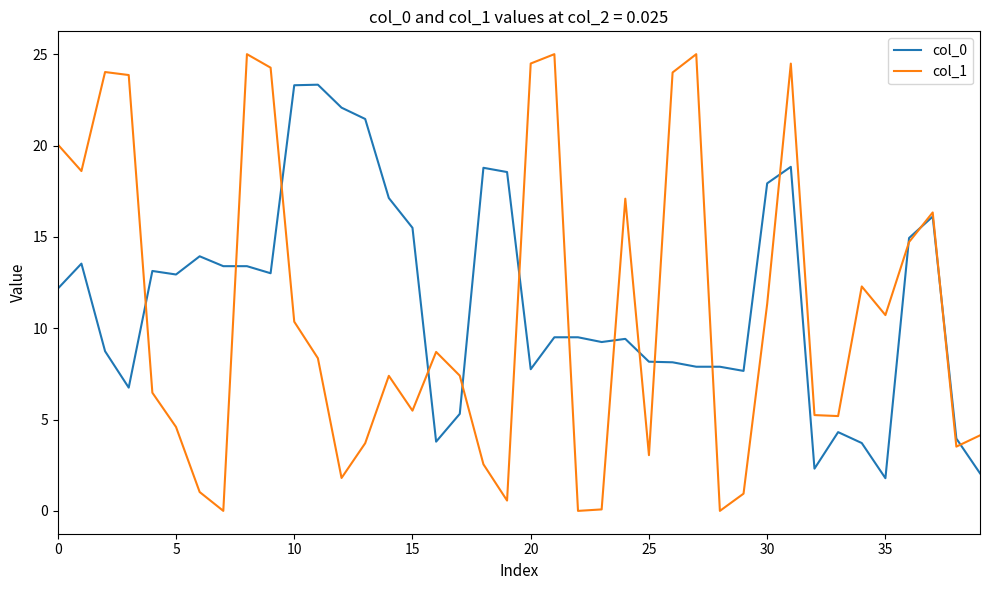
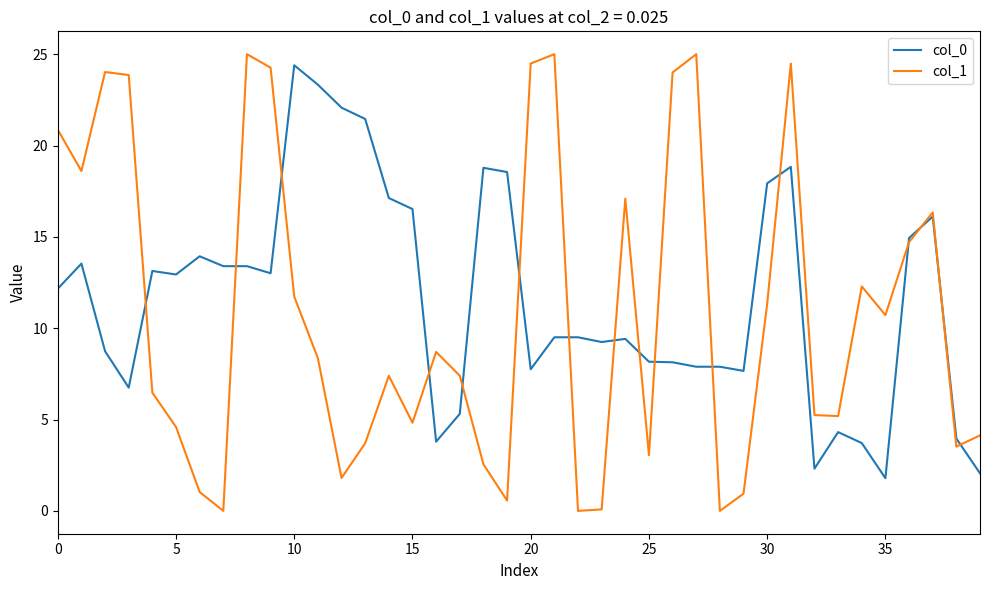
col_1, 0: 20.1 -> 20.9
col_0, 10: 23.3 -> 24.4
col_1, 10: 10.4 -> 11.7
col_0, 15: 15.5 -> 16.5
col_1, 15: 5.5 -> 4.8
